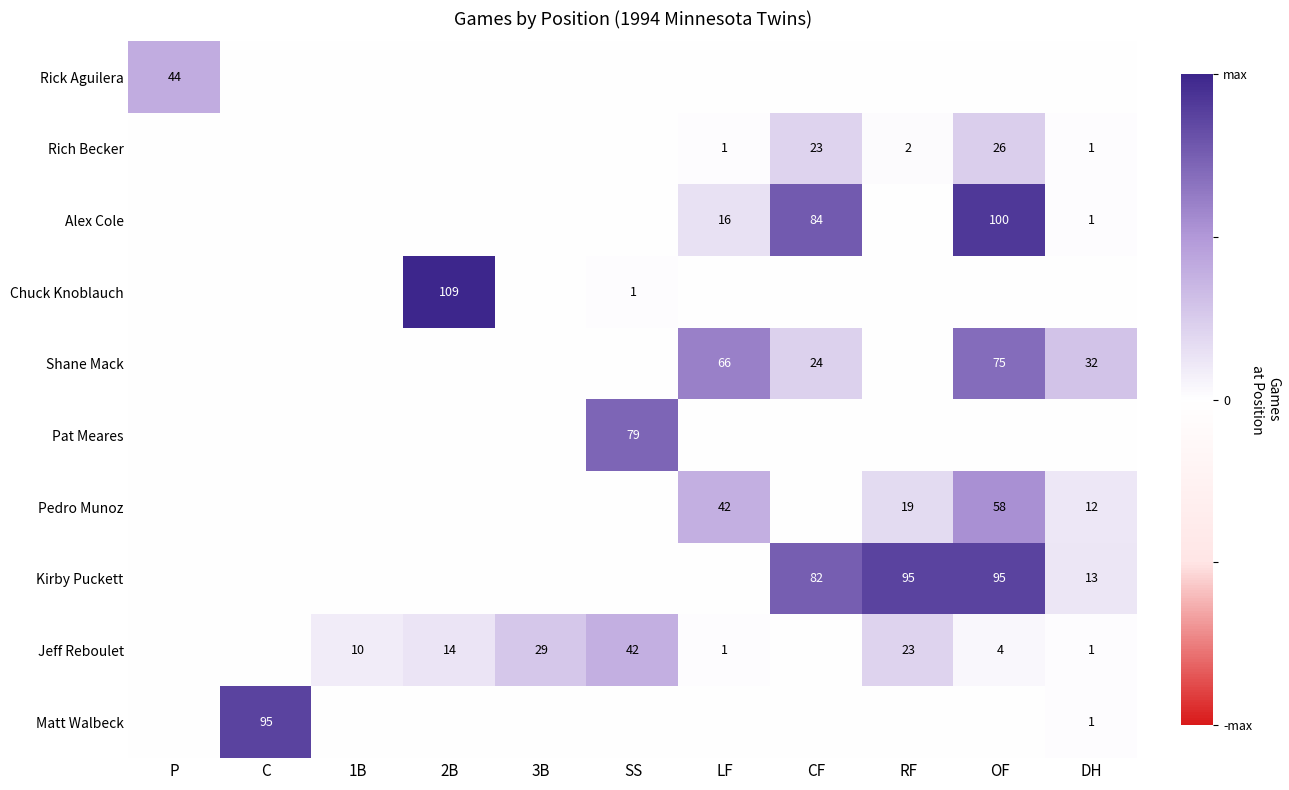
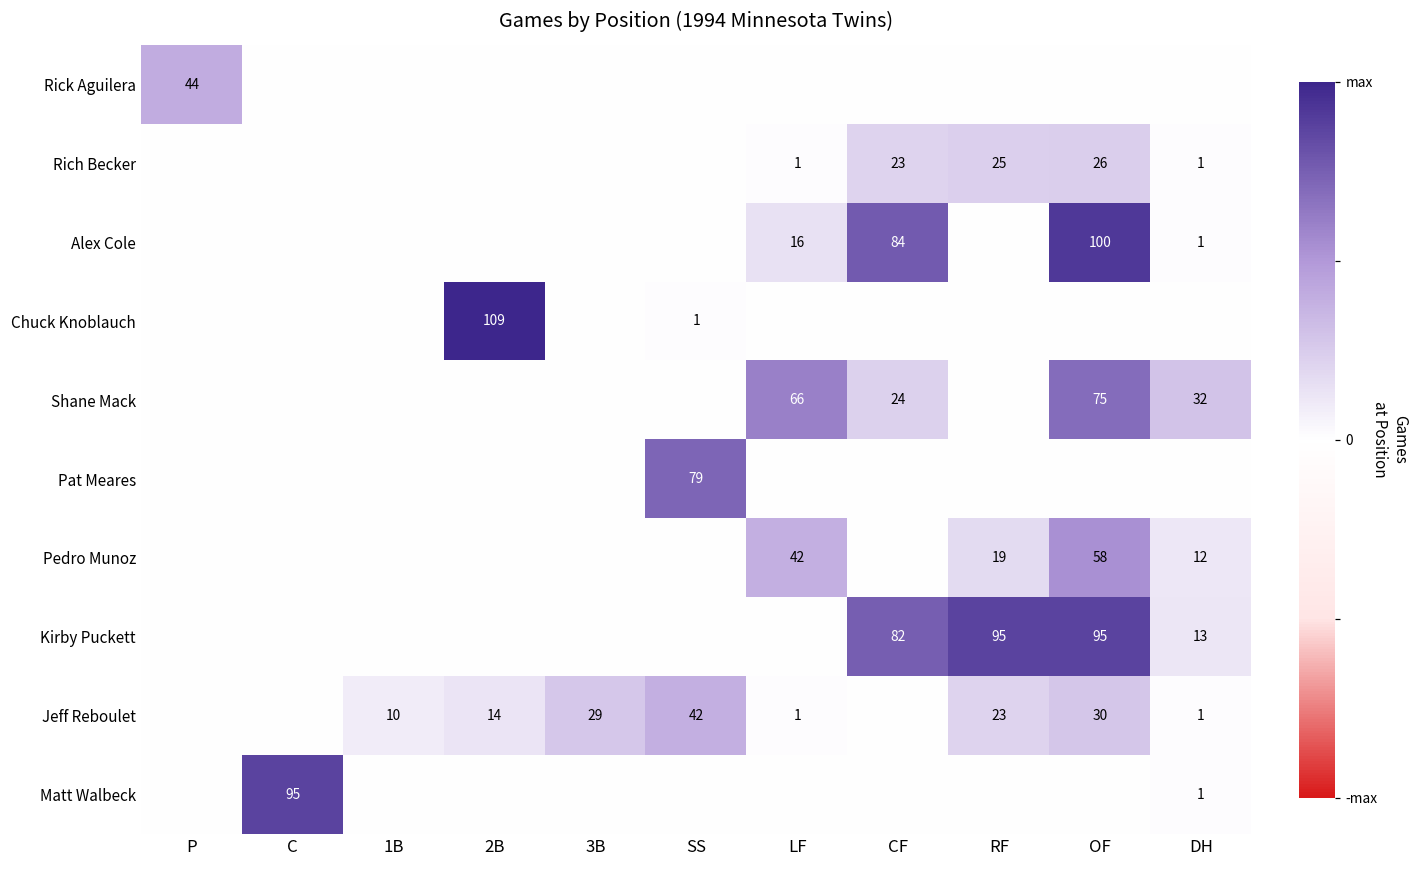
Rich Becker, RF: 2 -> 25
Jeff Reboulet, OF: 4 -> 30
